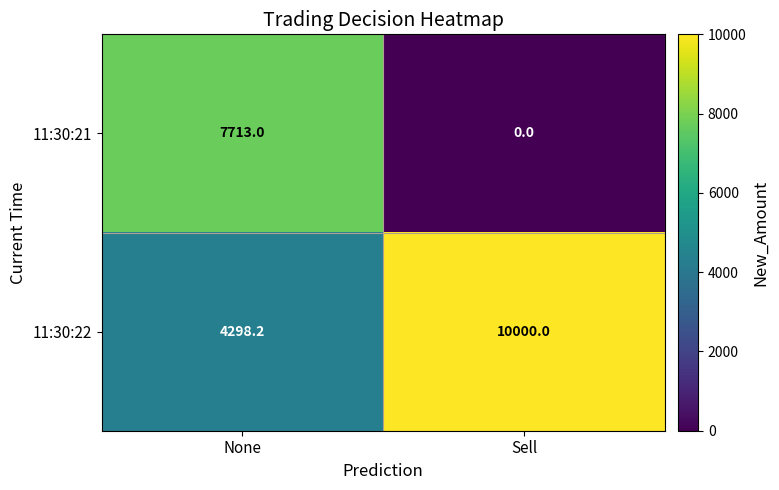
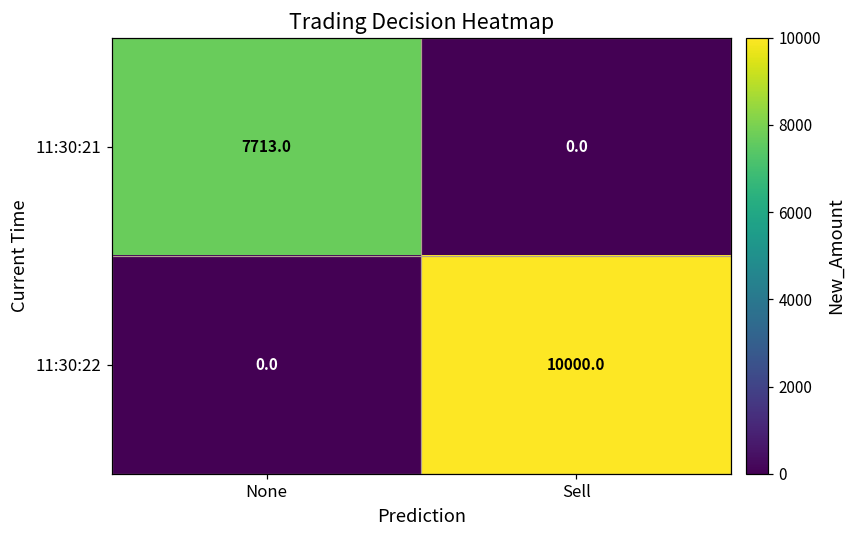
11:30:22, None: 4298.2 -> 0.0
